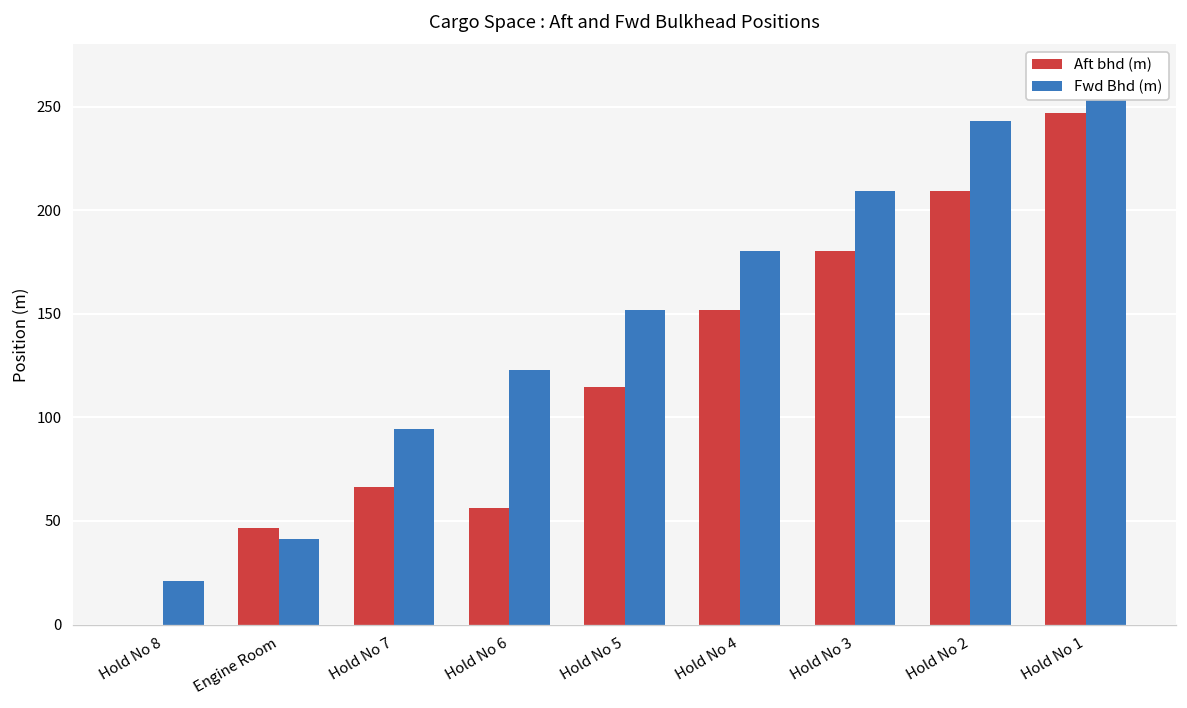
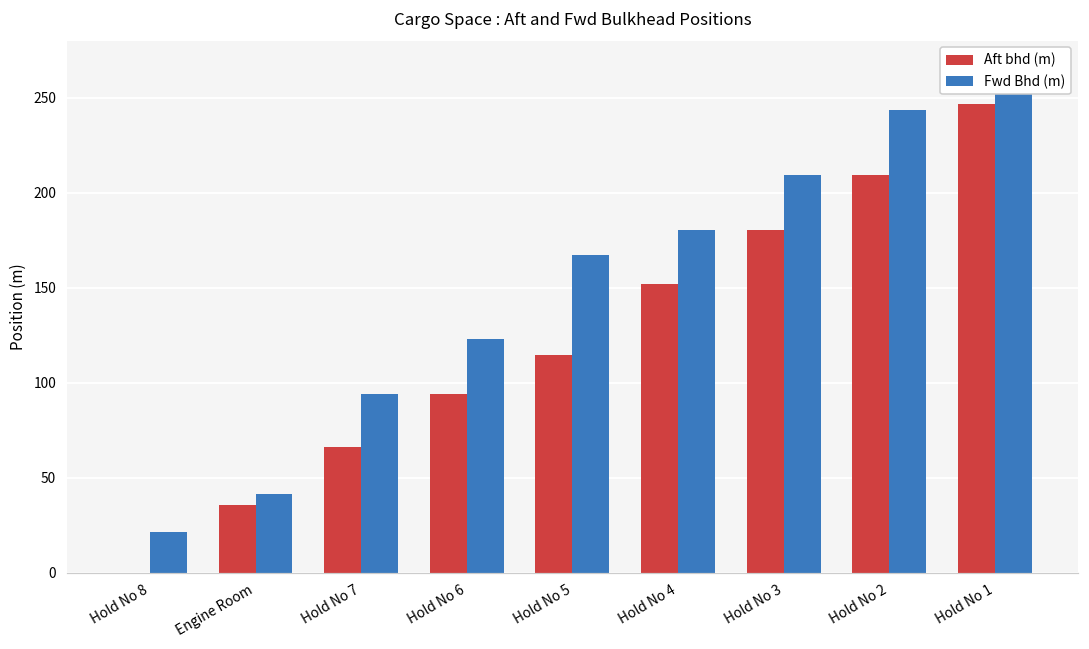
Aft bhd (m), Engine Room: 47 -> 36
Aft bhd (m), Hold No 6: 56 -> 94
Fwd Bhd (m), Hold No 5: 152 -> 167
